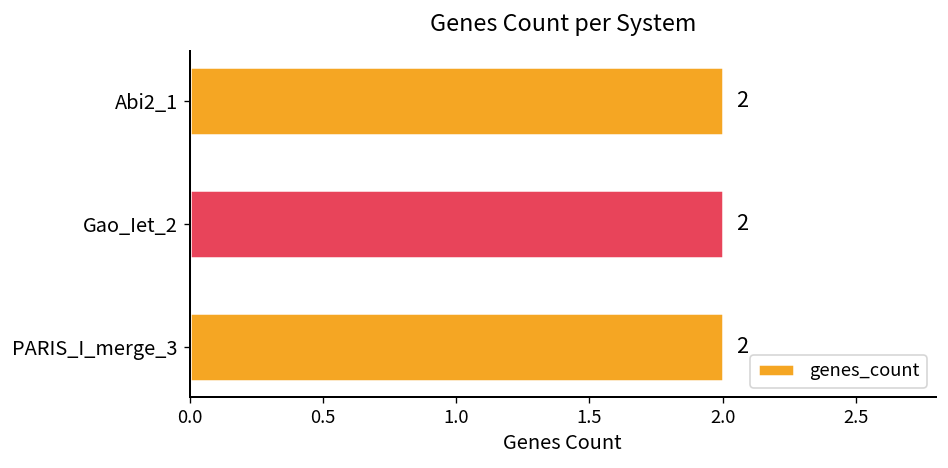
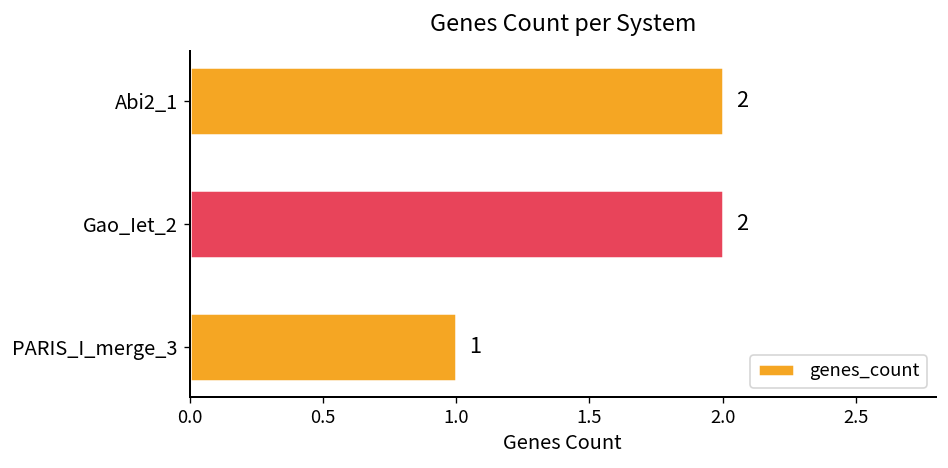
PARIS_I_merge_3: 2 -> 1
